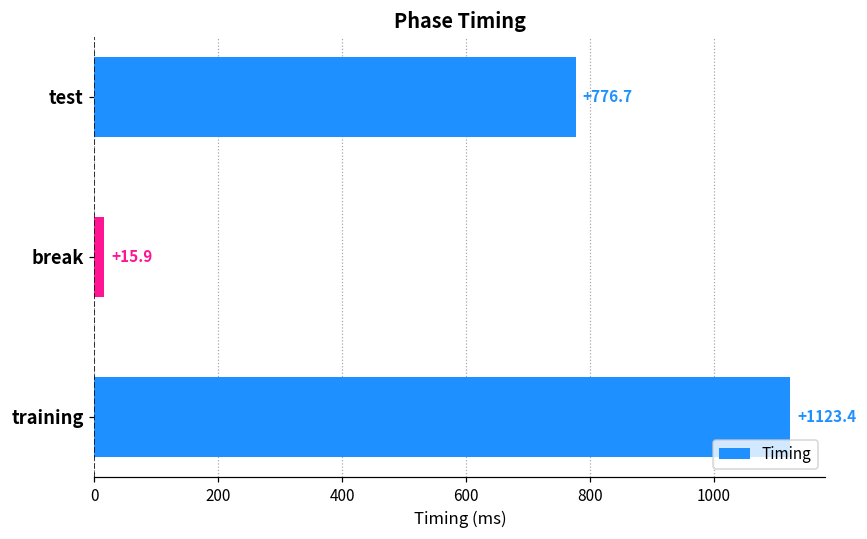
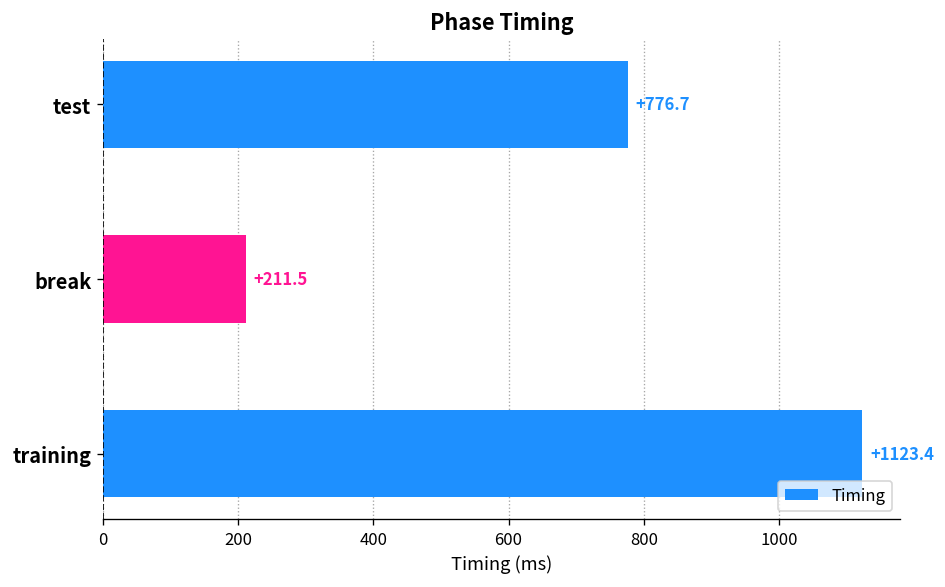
break: +15.9 -> +211.5
